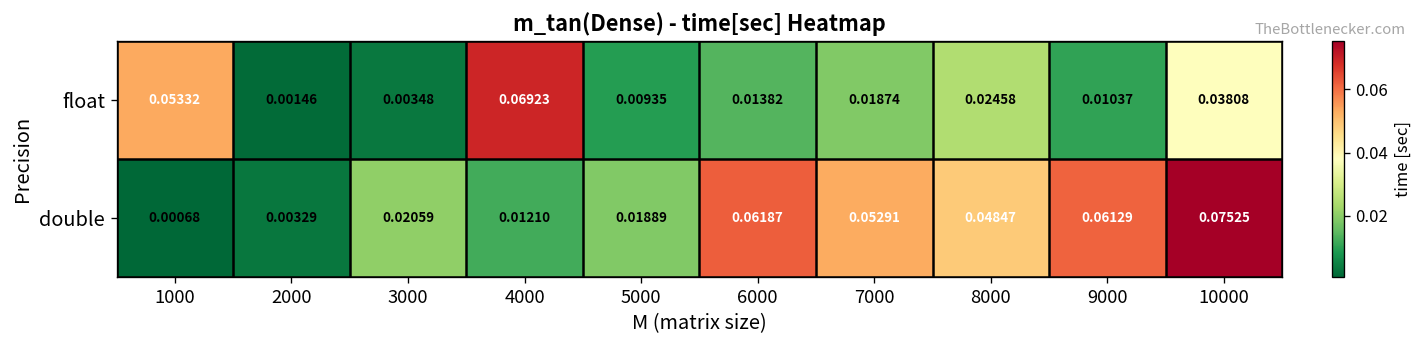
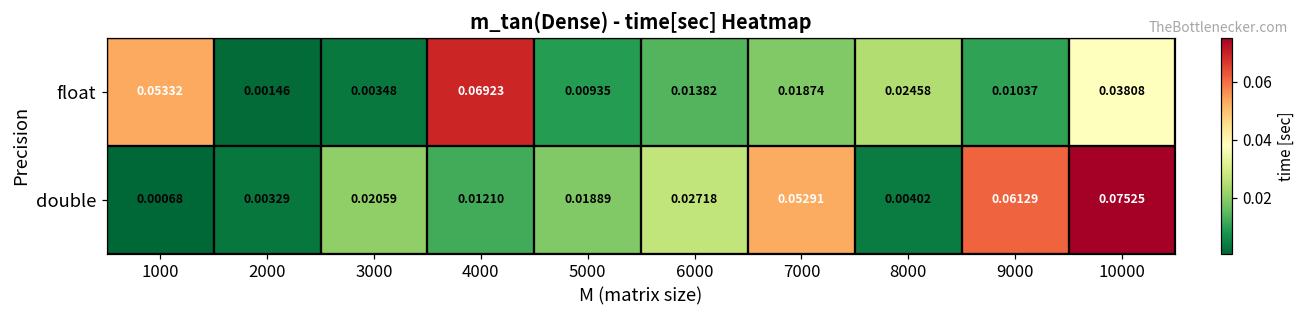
double, 6000: 0.06187 -> 0.02718
double, 8000: 0.04847 -> 0.00402
